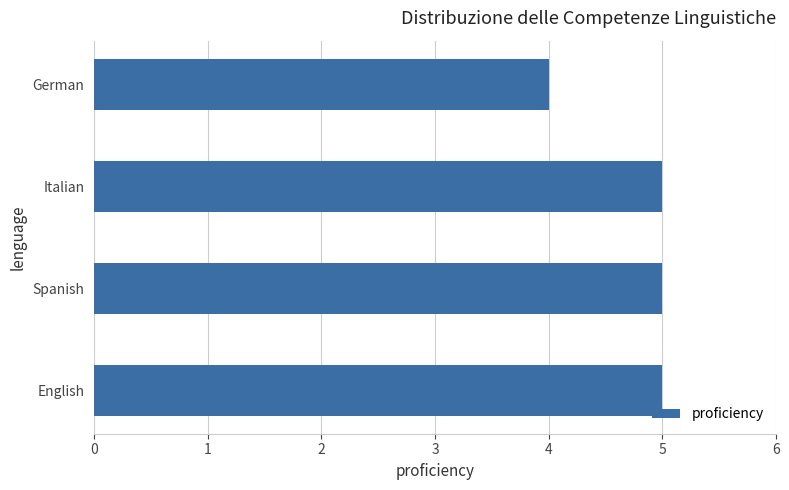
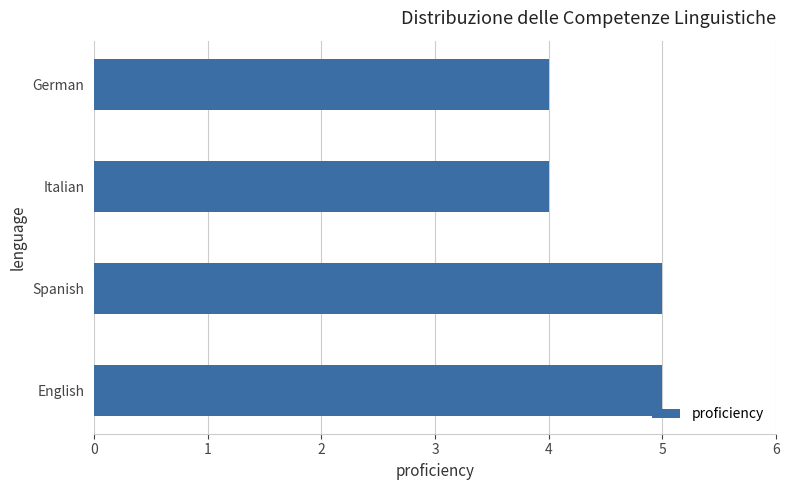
Italian: 5 -> 4
